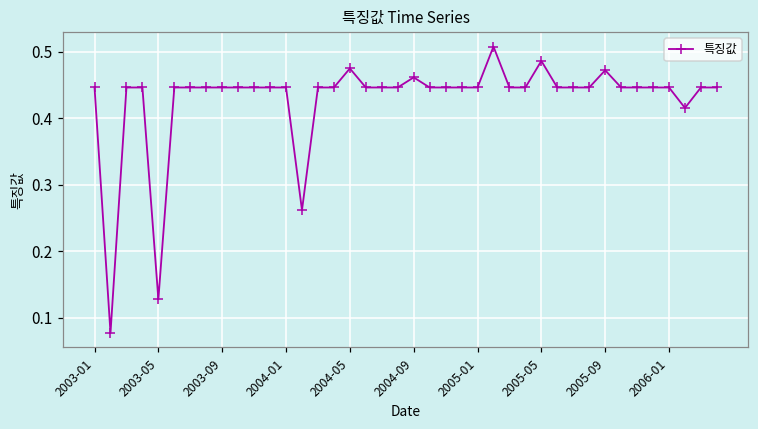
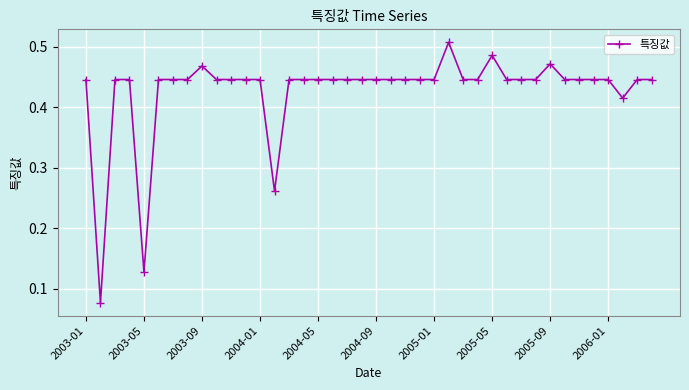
2003-09: 0.45 -> 0.47
2004-05: 0.47 -> 0.45
2004-09: 0.46 -> 0.45
